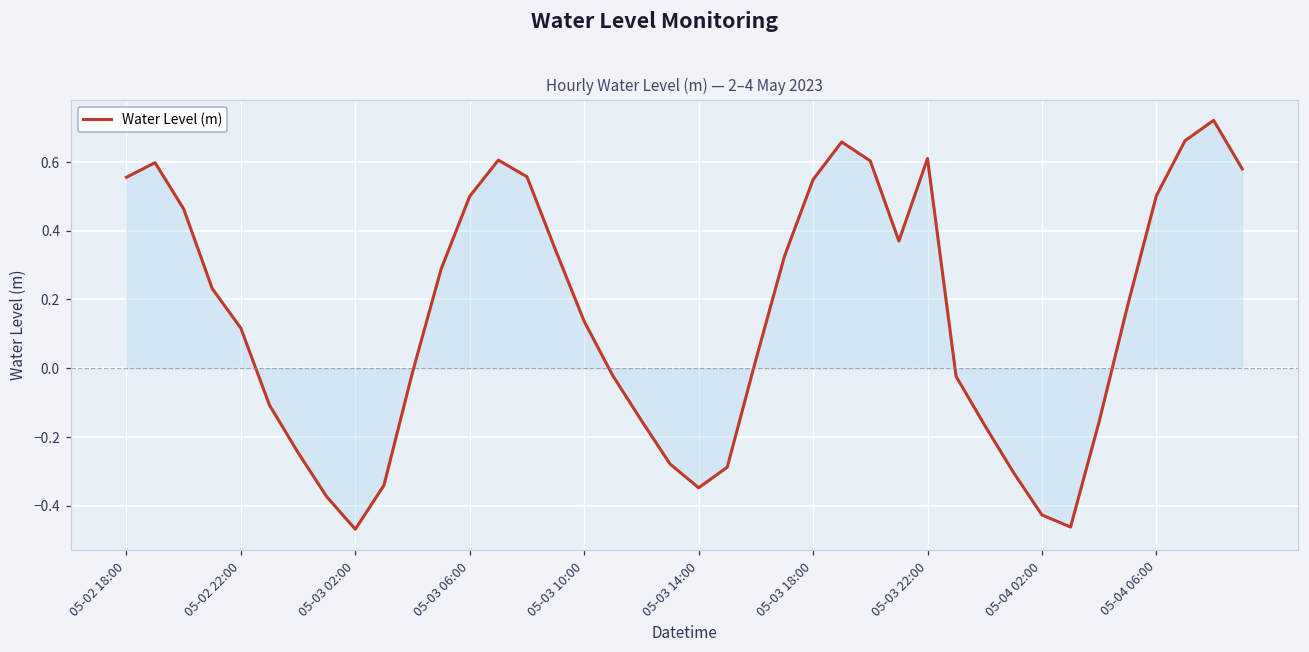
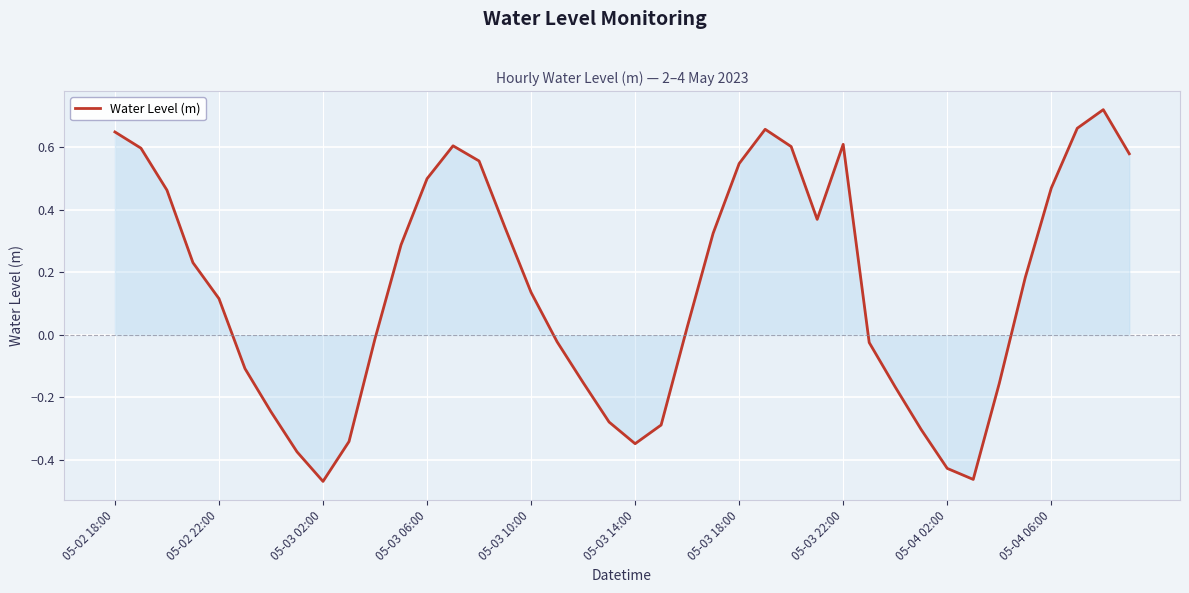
Water Level (m), 05-02 18:00: 0.56 -> 0.65
Water Level (m), 05-04 06:00: 0.50 -> 0.47
